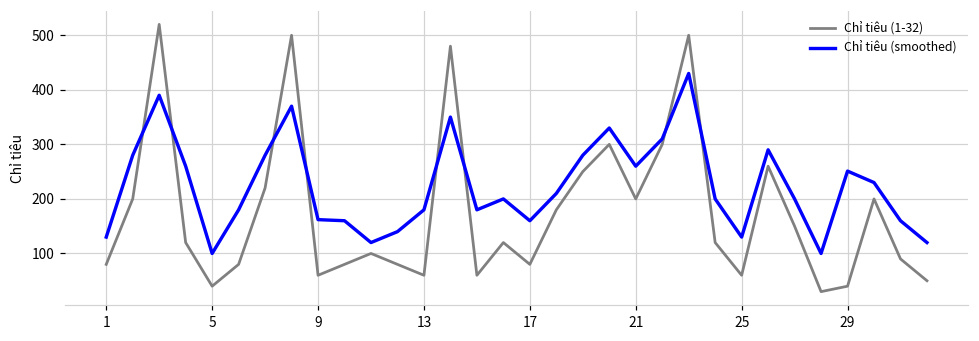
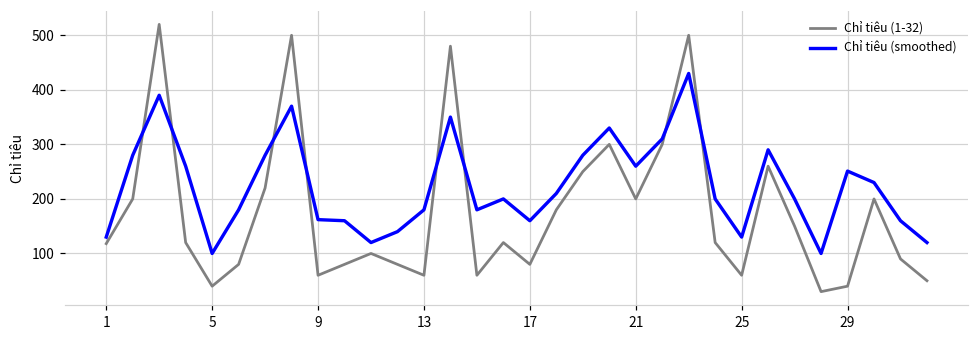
Chỉ tiêu (1-32), 1: 80 -> 120
